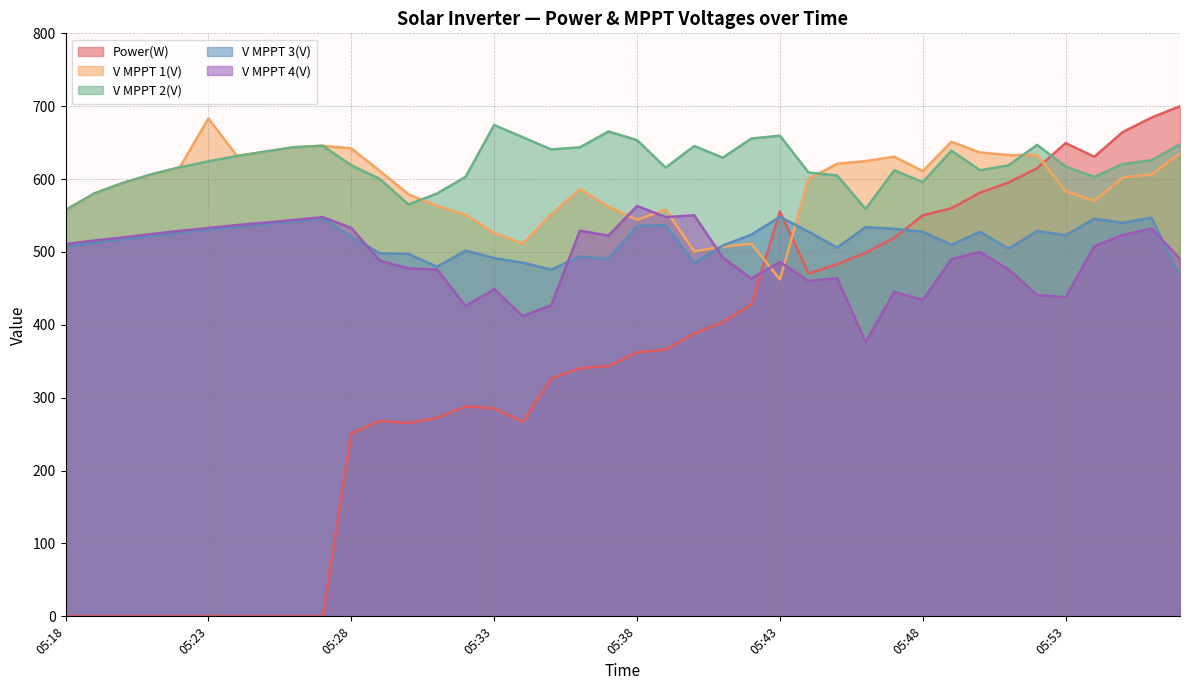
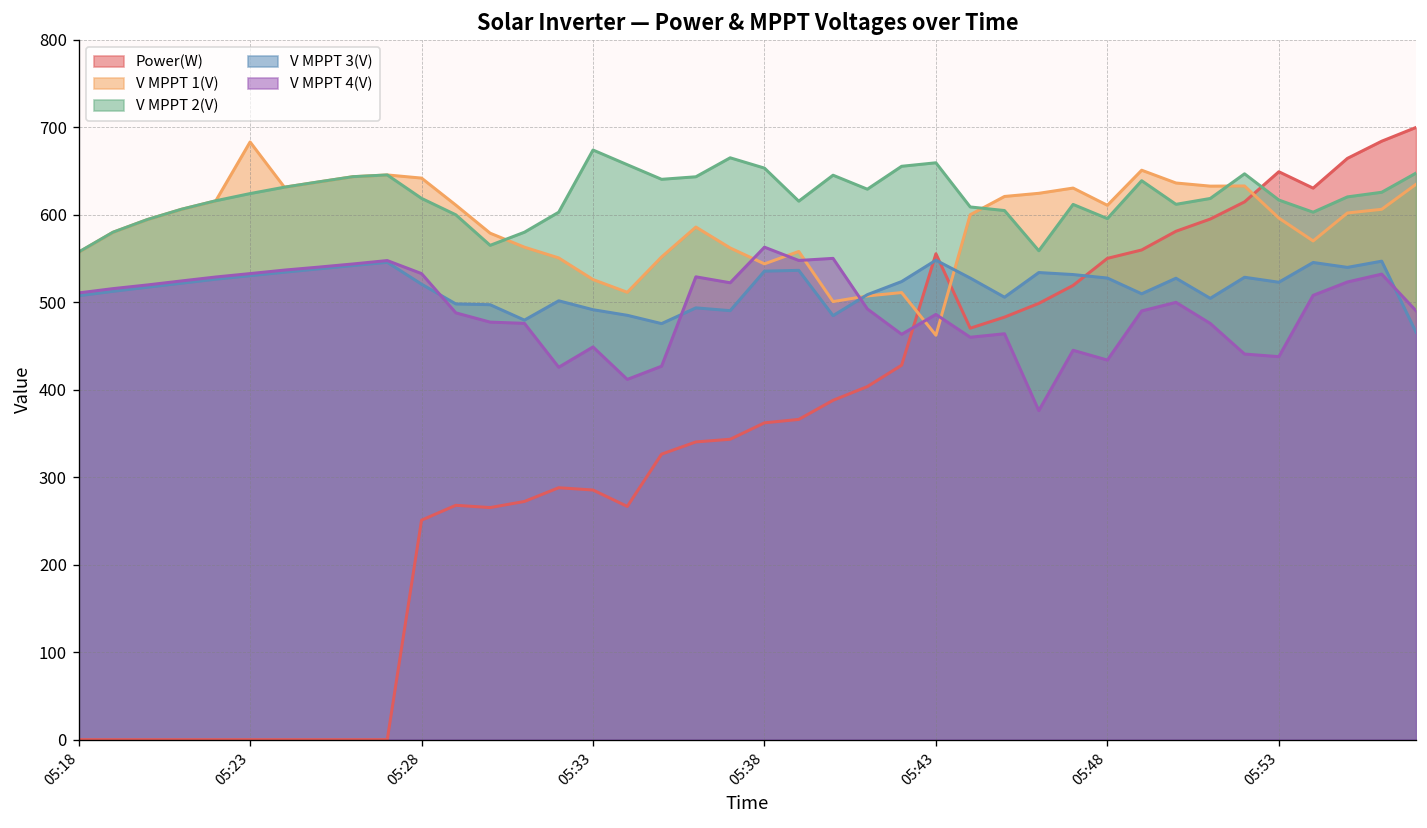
V MPPT 1(V), 05:53: 580 -> 600
